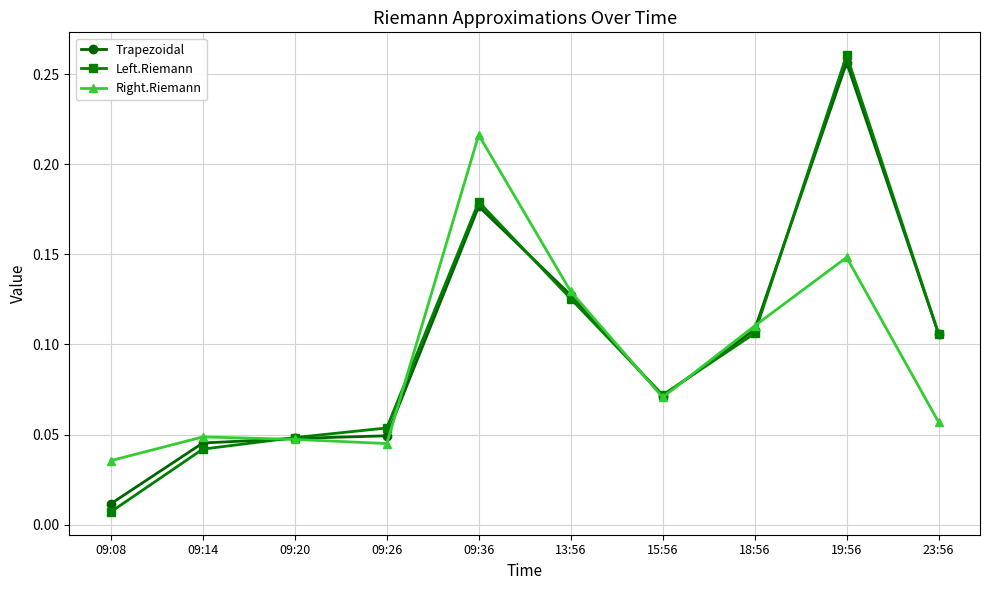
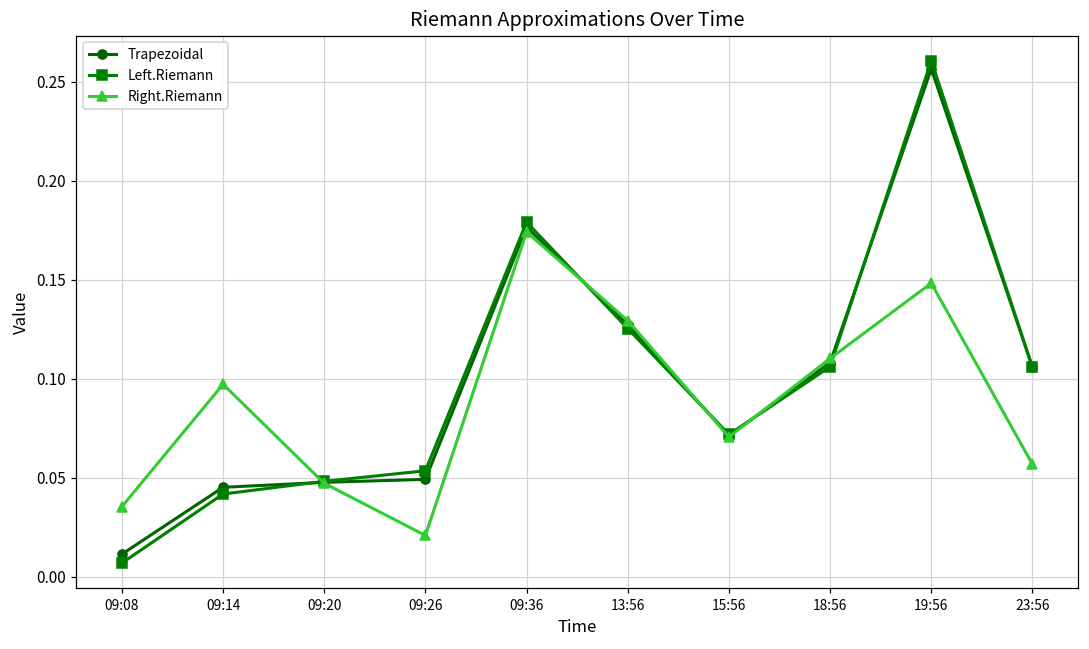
Right.Riemann, 09:14: 0.049 -> 0.097
Right.Riemann, 09:26: 0.045 -> 0.021
Right.Riemann, 09:36: 0.216 -> 0.174
